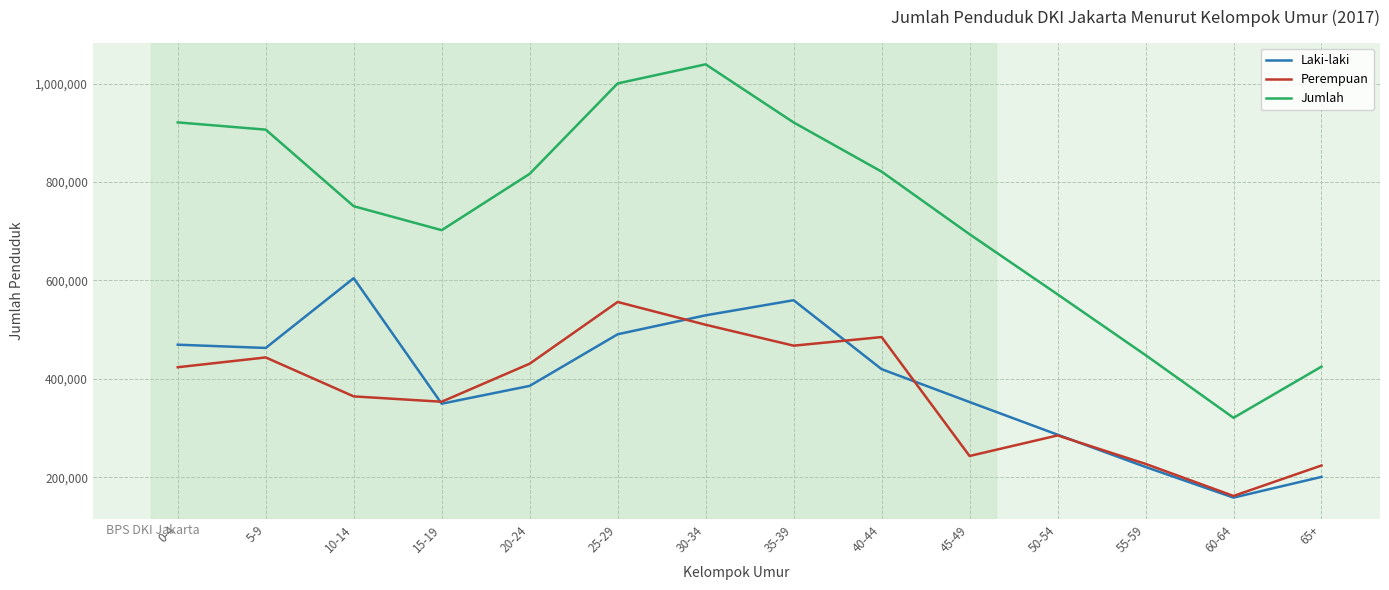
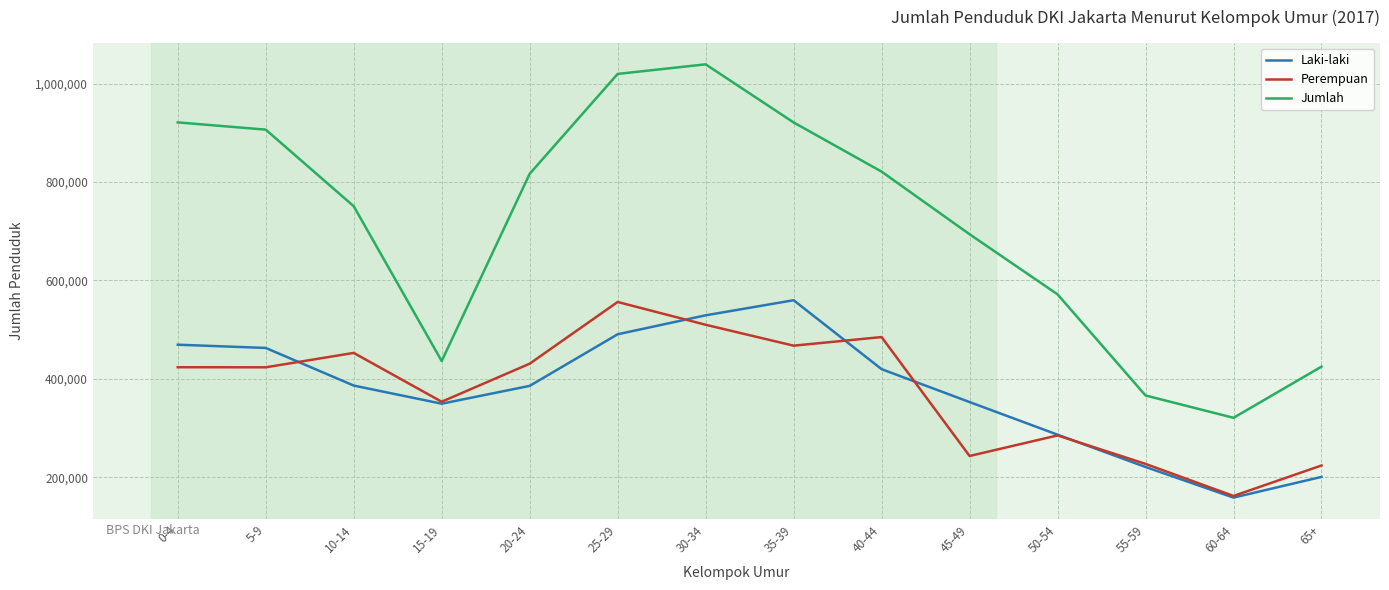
Perempuan, 5-9: 440,000 -> 420,000
Laki-laki, 10-14: 600,000 -> 390,000
Perempuan, 10-14: 360,000 -> 450,000
Jumlah, 15-19: 700,000 -> 440,000
Jumlah, 25-29: 1,000,000 -> 1,020,000
Jumlah, 55-59: 450,000 -> 370,000
